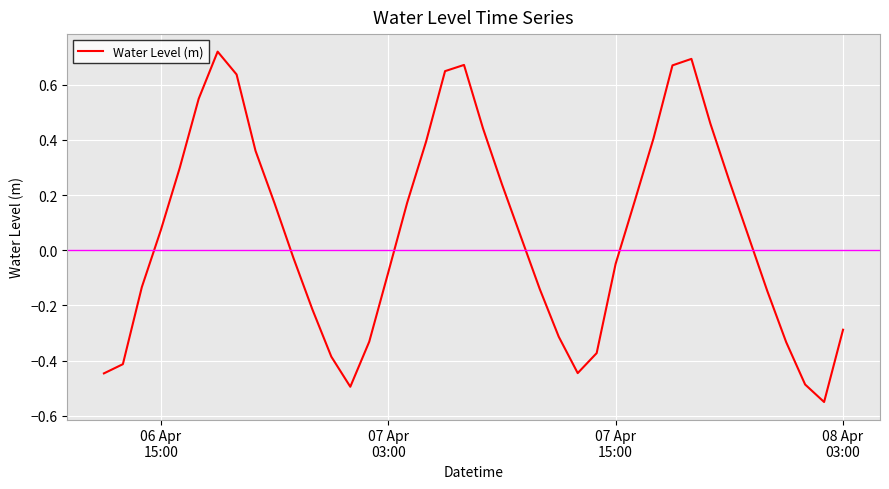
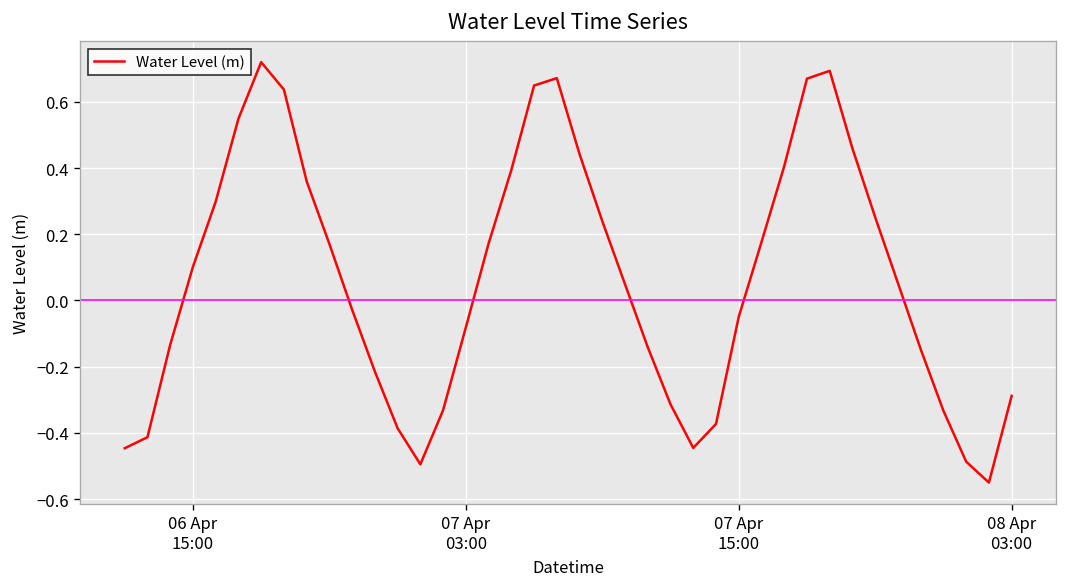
06 Apr 15:00: 0.07 -> 0.10
